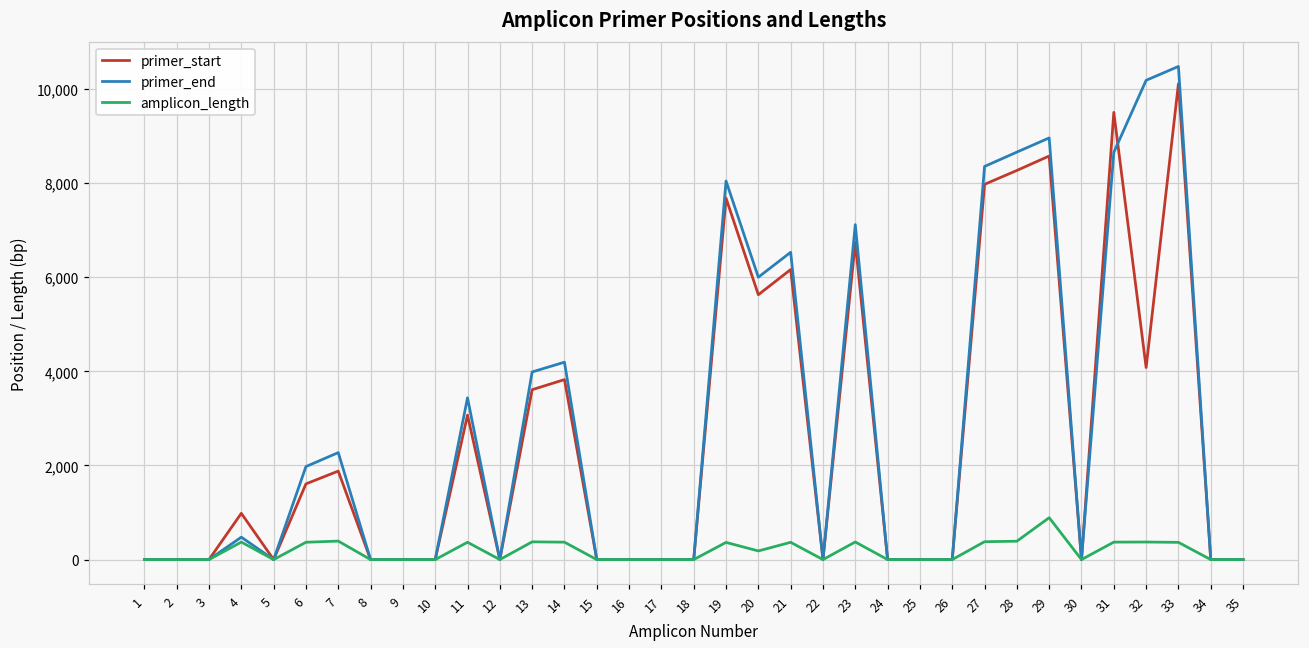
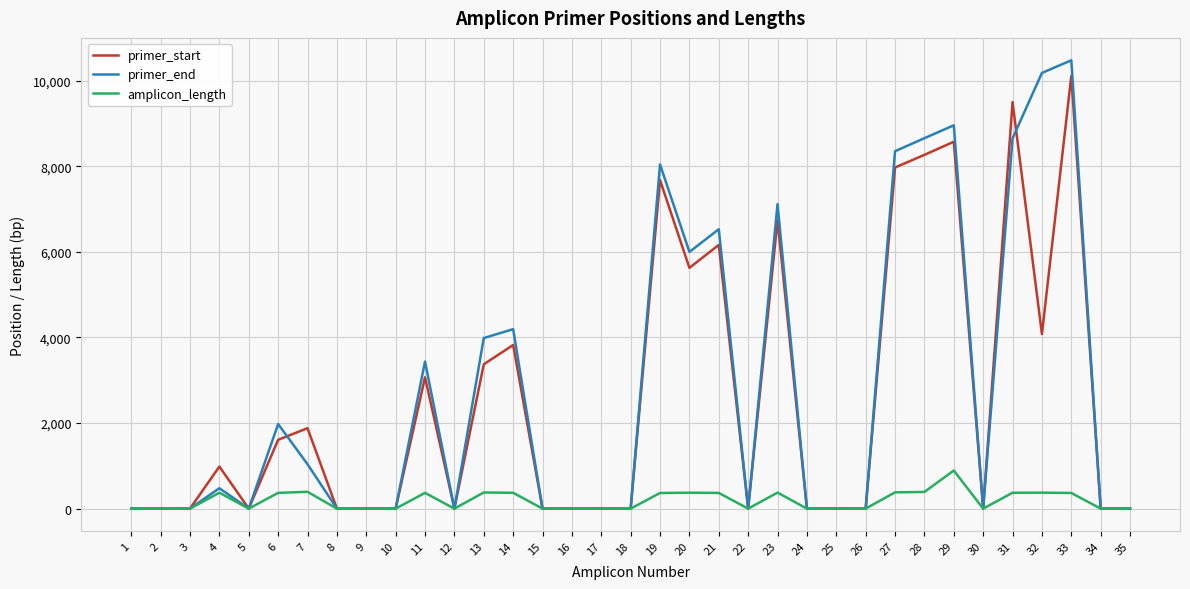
primer_end, 7: 2,300 -> 1,000
primer_start, 13: 3,600 -> 3,400
amplicon_length, 20: 200 -> 400
